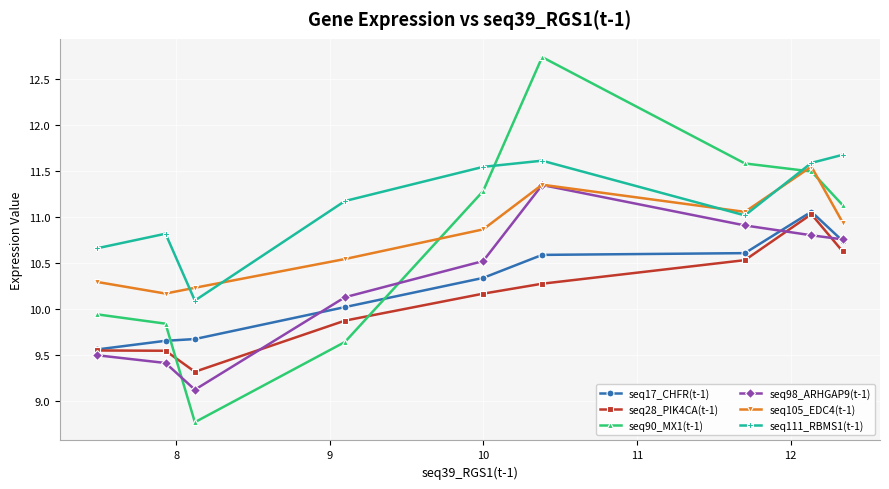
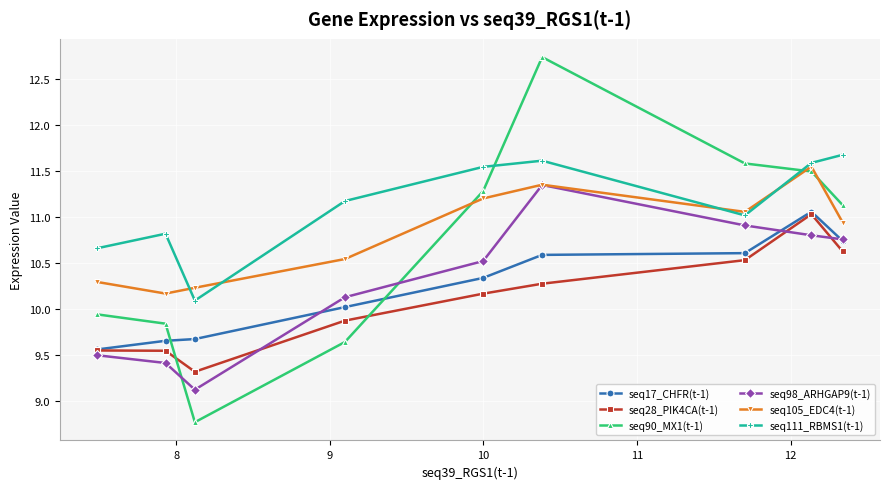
seq105_EDC4(t-1), 10: 10.9 -> 11.2
